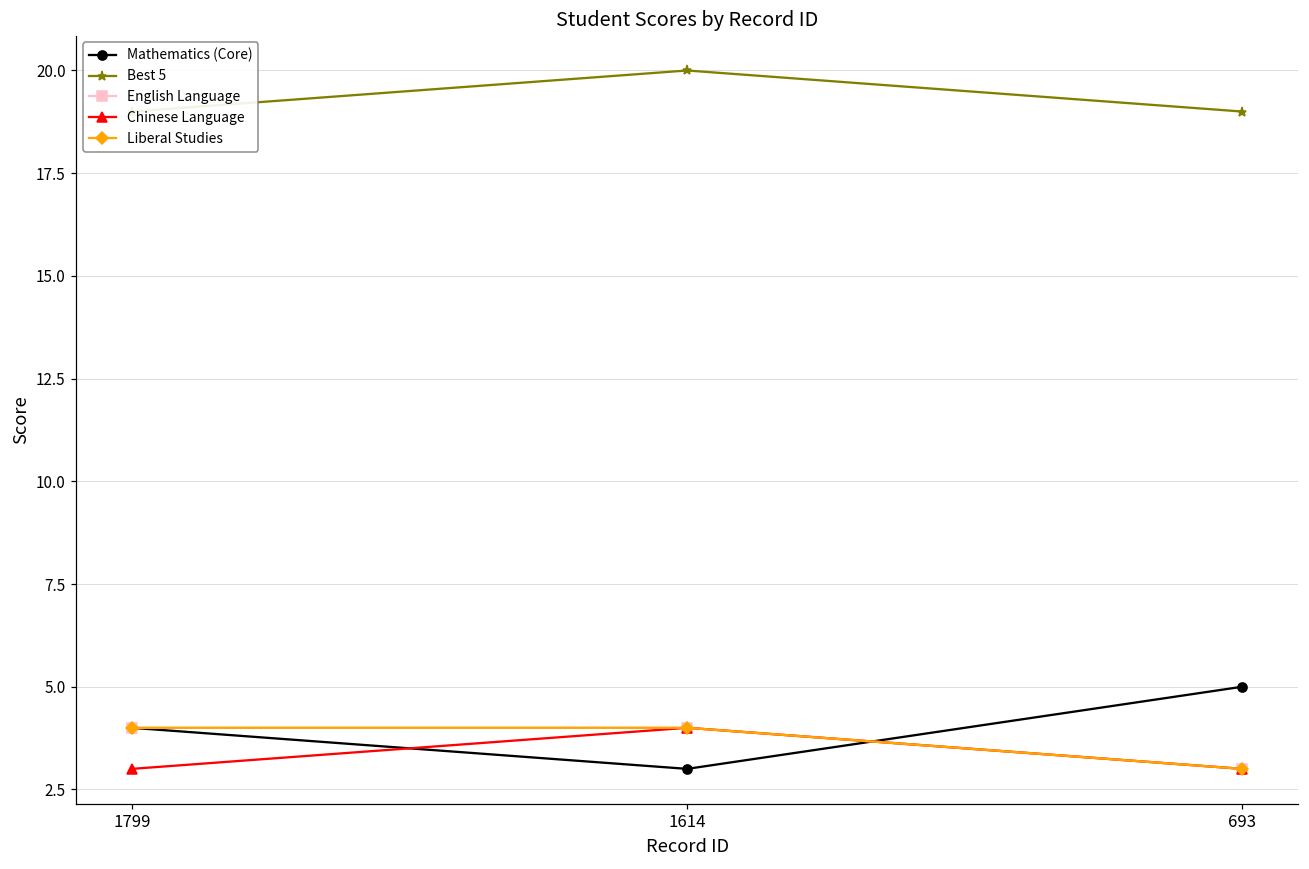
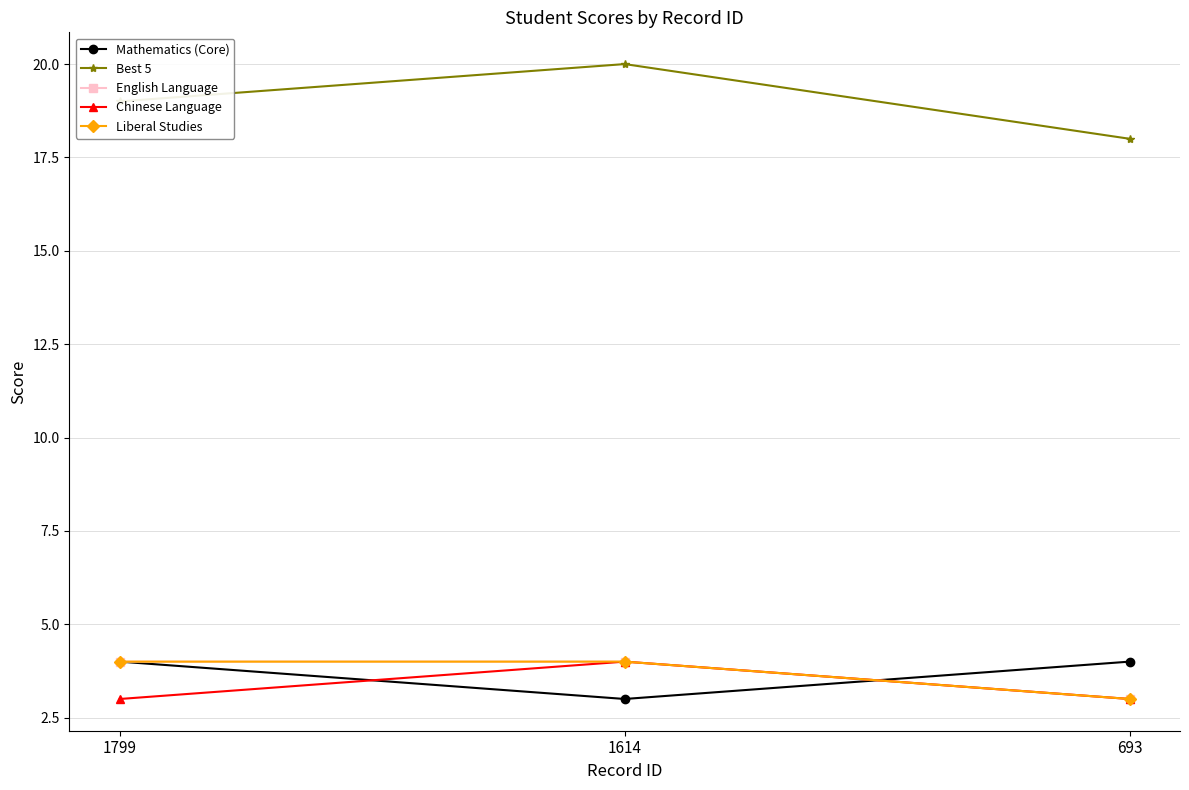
Mathematics (Core), 693: 5 -> 4
Best 5, 693: 19 -> 18
